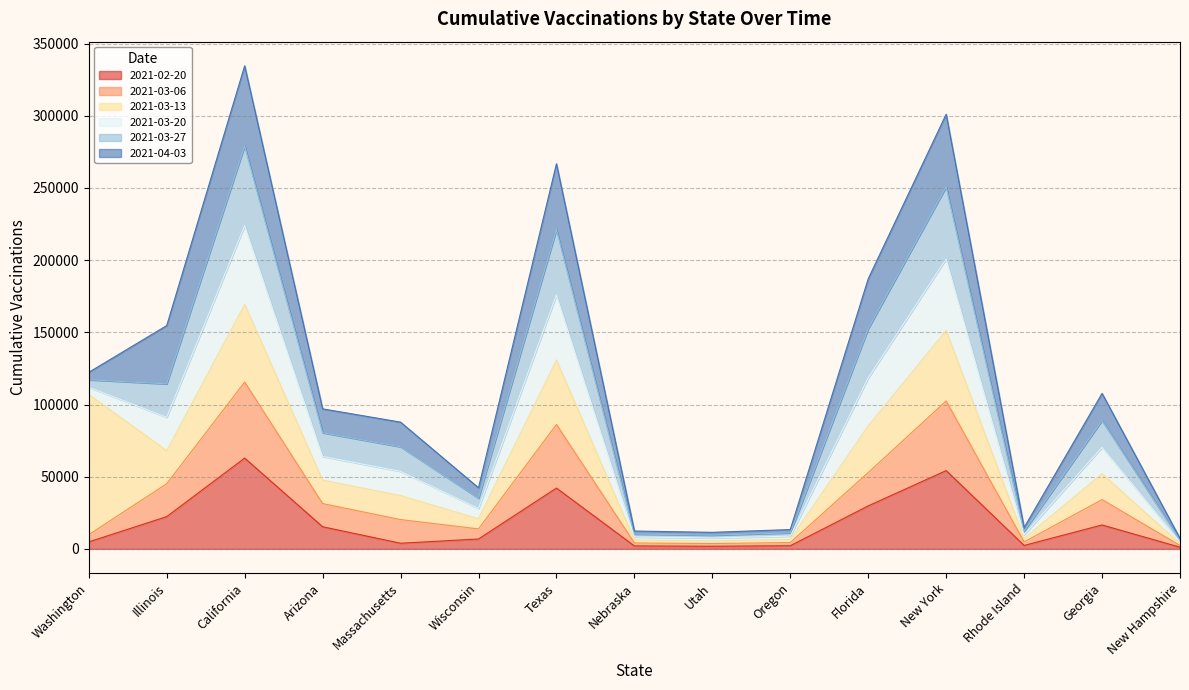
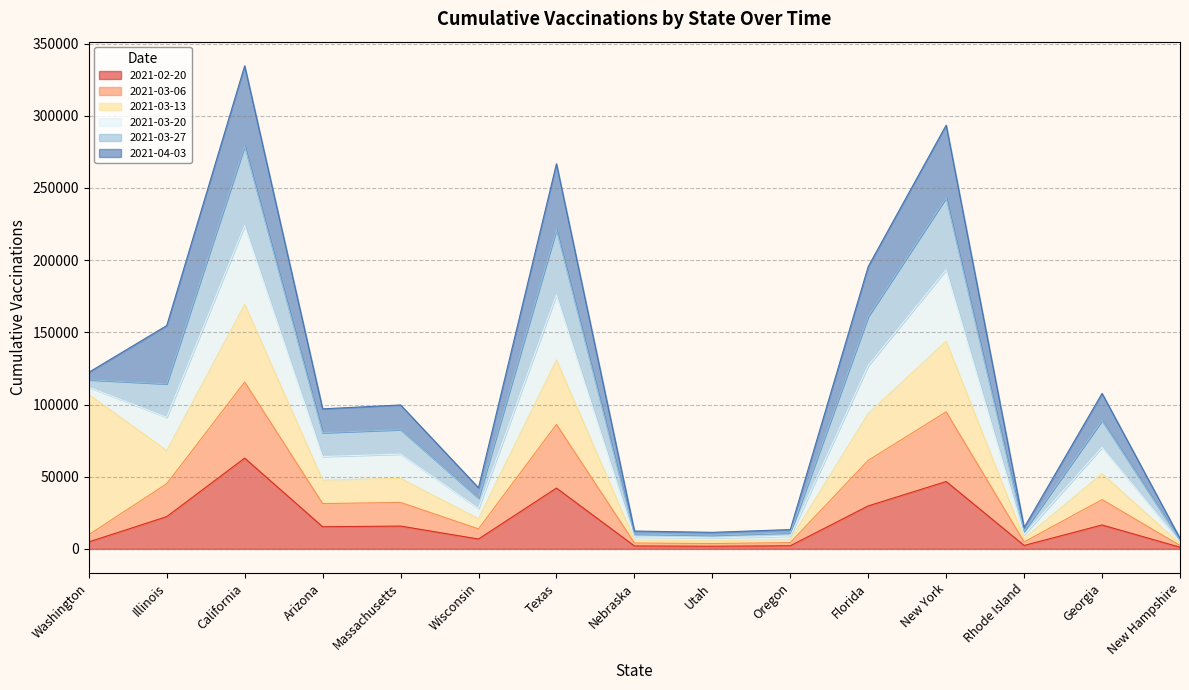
2021-02-20, Massachusetts: 4000 -> 16000
2021-03-06, Florida: 23000 -> 32000
2021-02-20, New York: 54000 -> 47000
